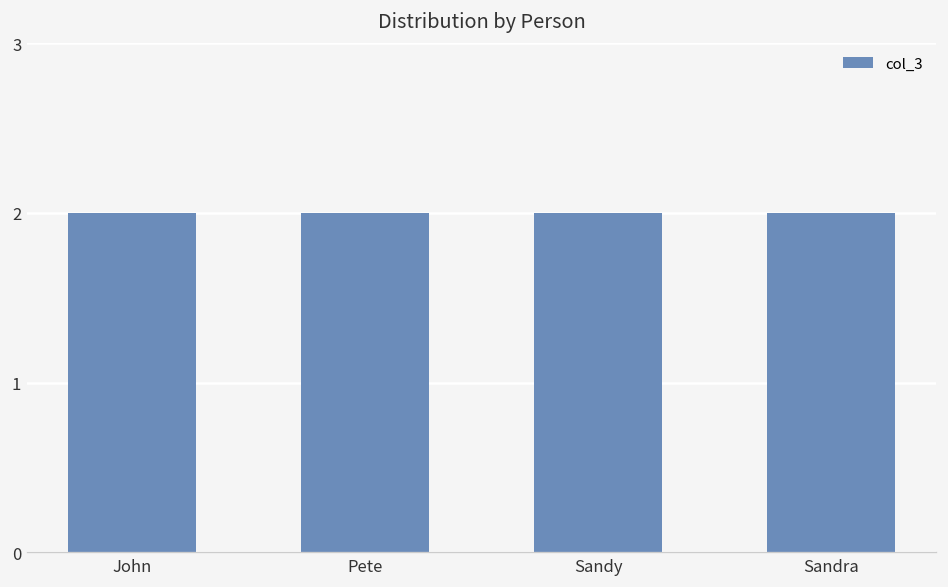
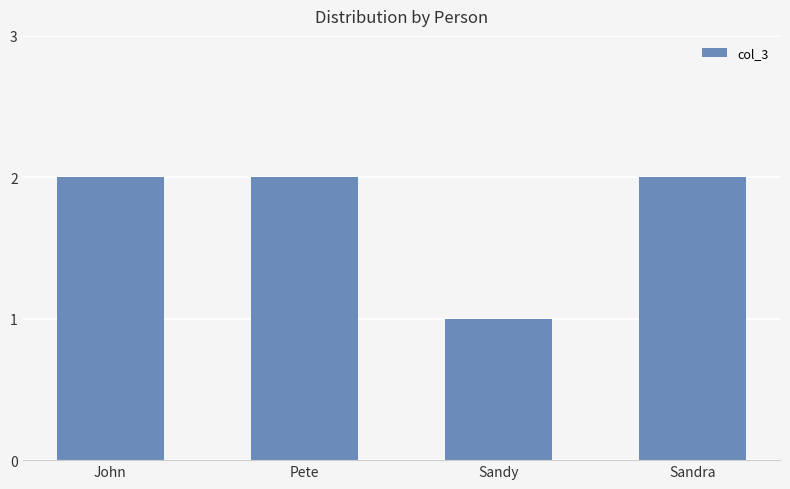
Sandy: 2 -> 1
